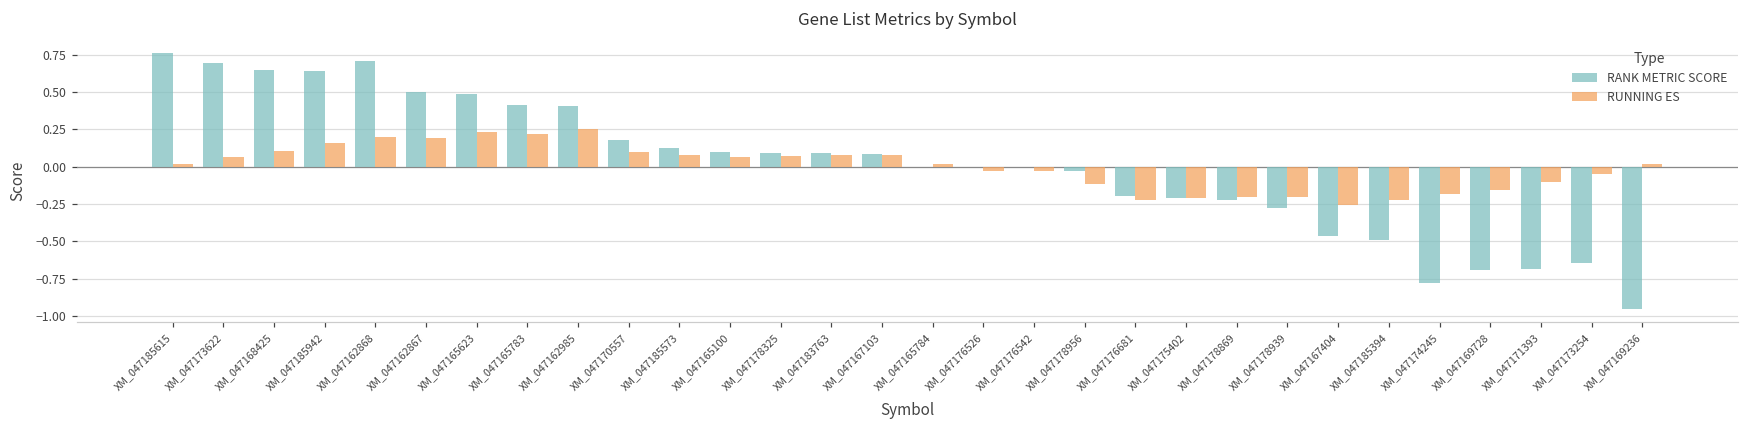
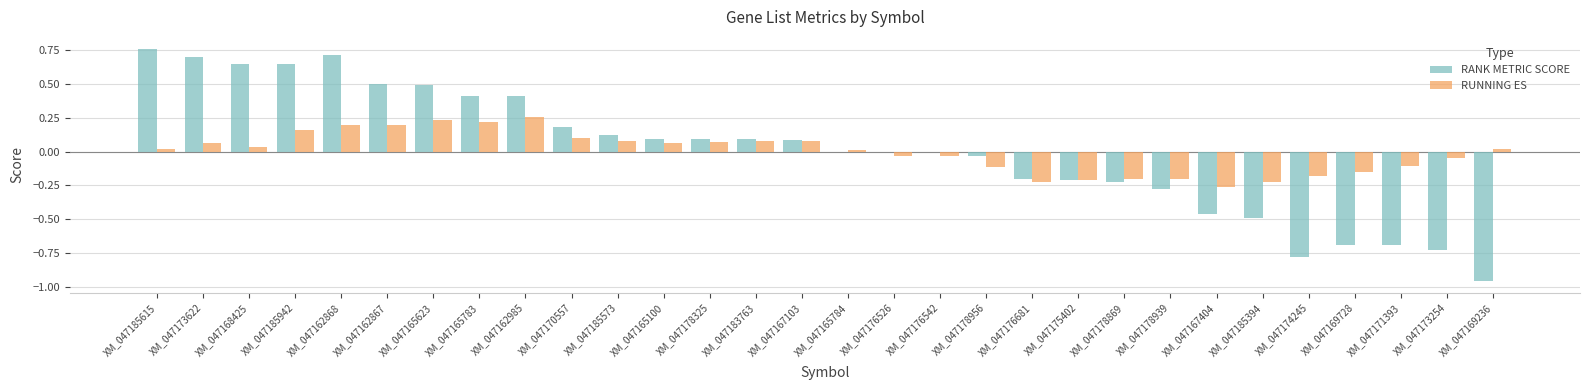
RUNNING ES, XM_047168425: 0.11 -> 0.03
RANK METRIC SCORE, XM_047173254: -0.65 -> -0.72
